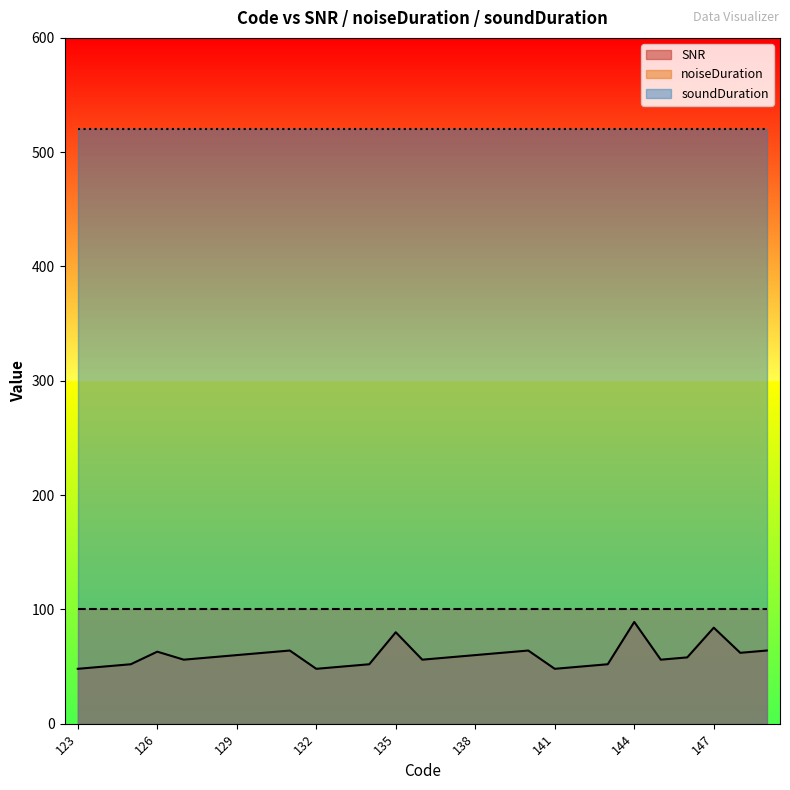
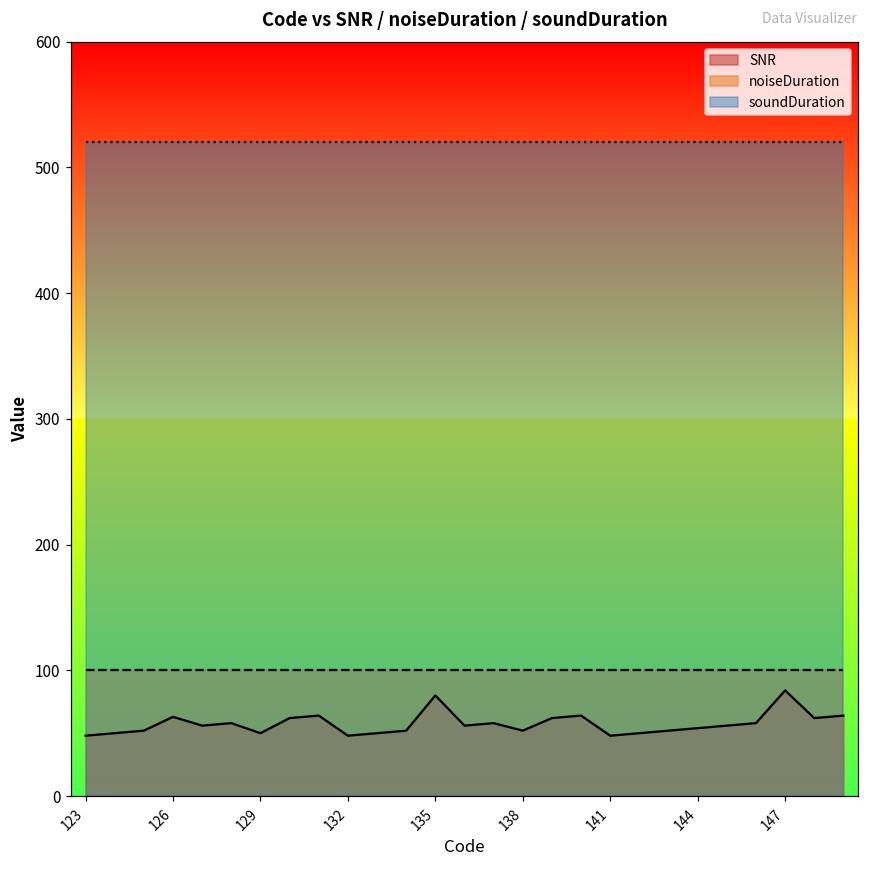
SNR, 129: 60 -> 50
SNR, 138: 60 -> 52
SNR, 144: 89 -> 54
